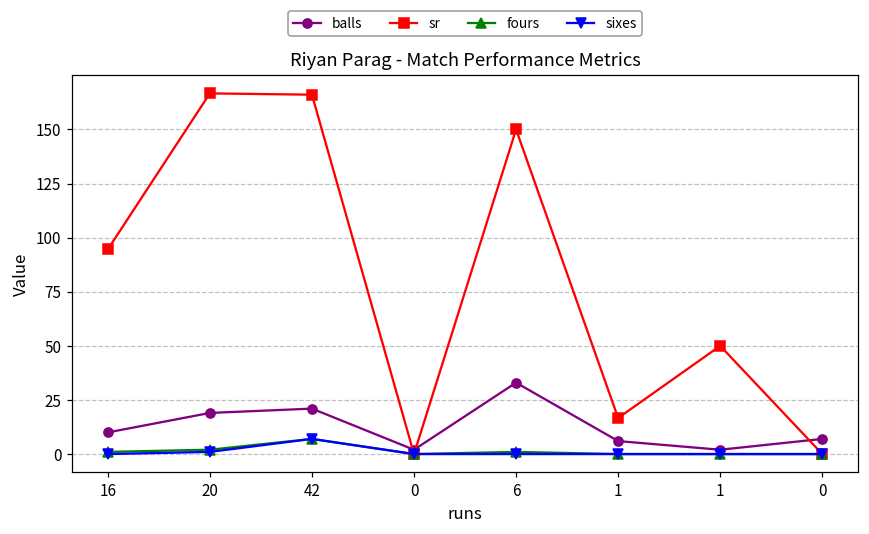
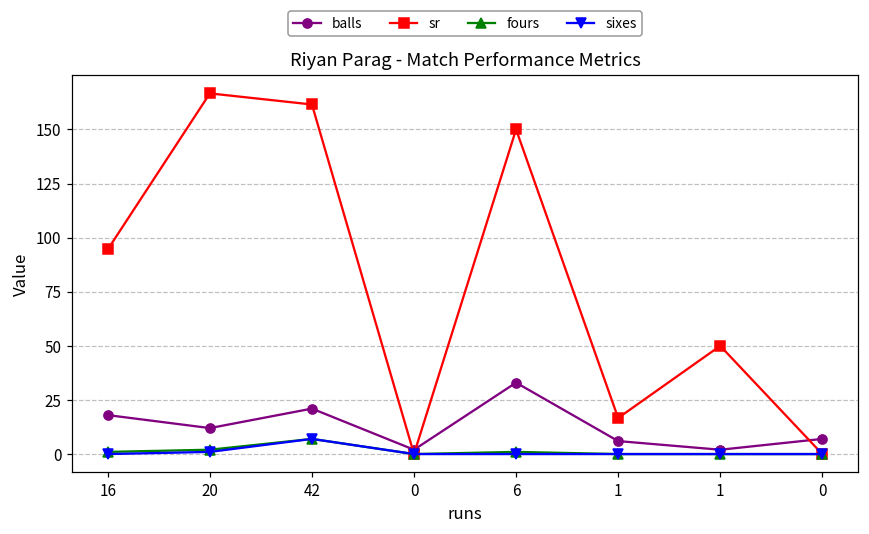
balls, 16: 10 -> 18
balls, 20: 19 -> 12
sr, 42: 166 -> 162
